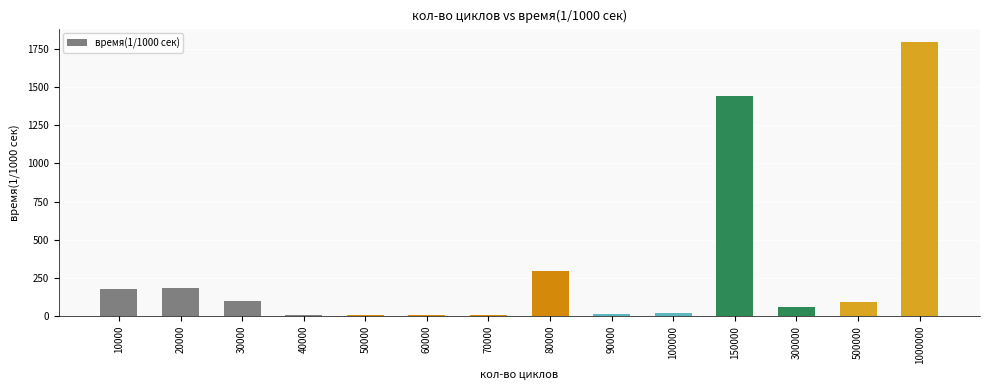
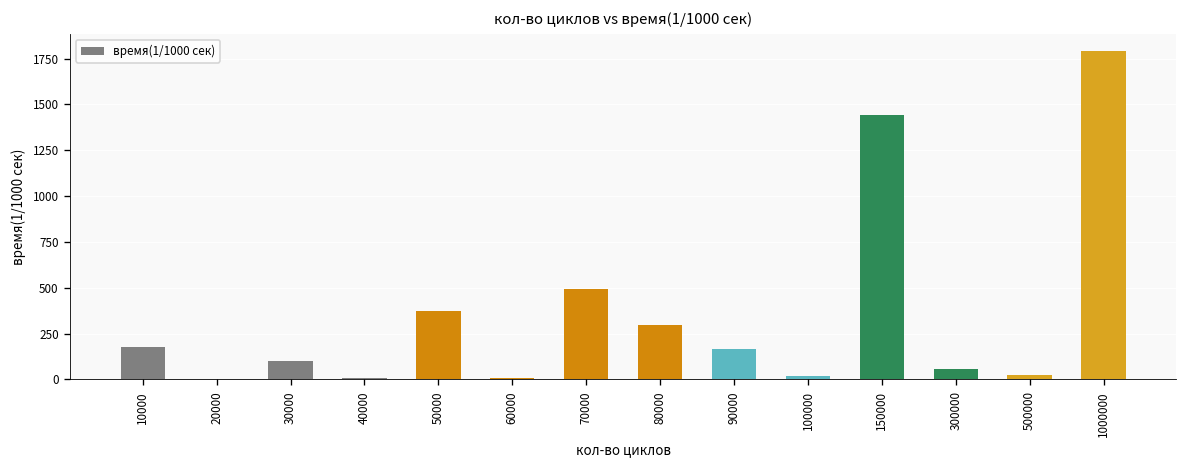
20000: 180 -> 0
50000: 10 -> 370
70000: 10 -> 490
90000: 20 -> 160
500000: 100 -> 30
